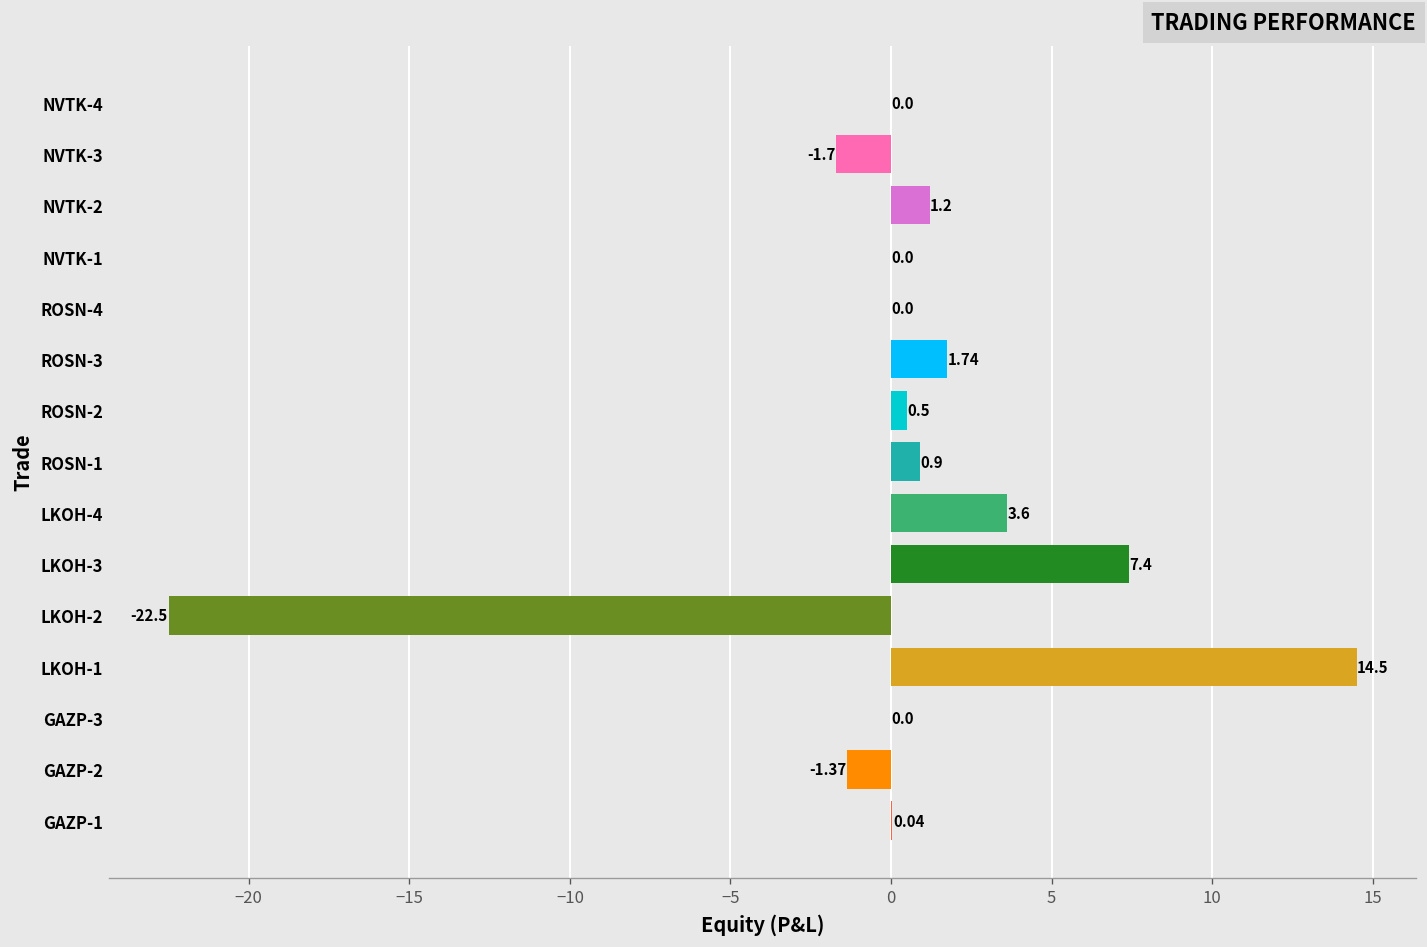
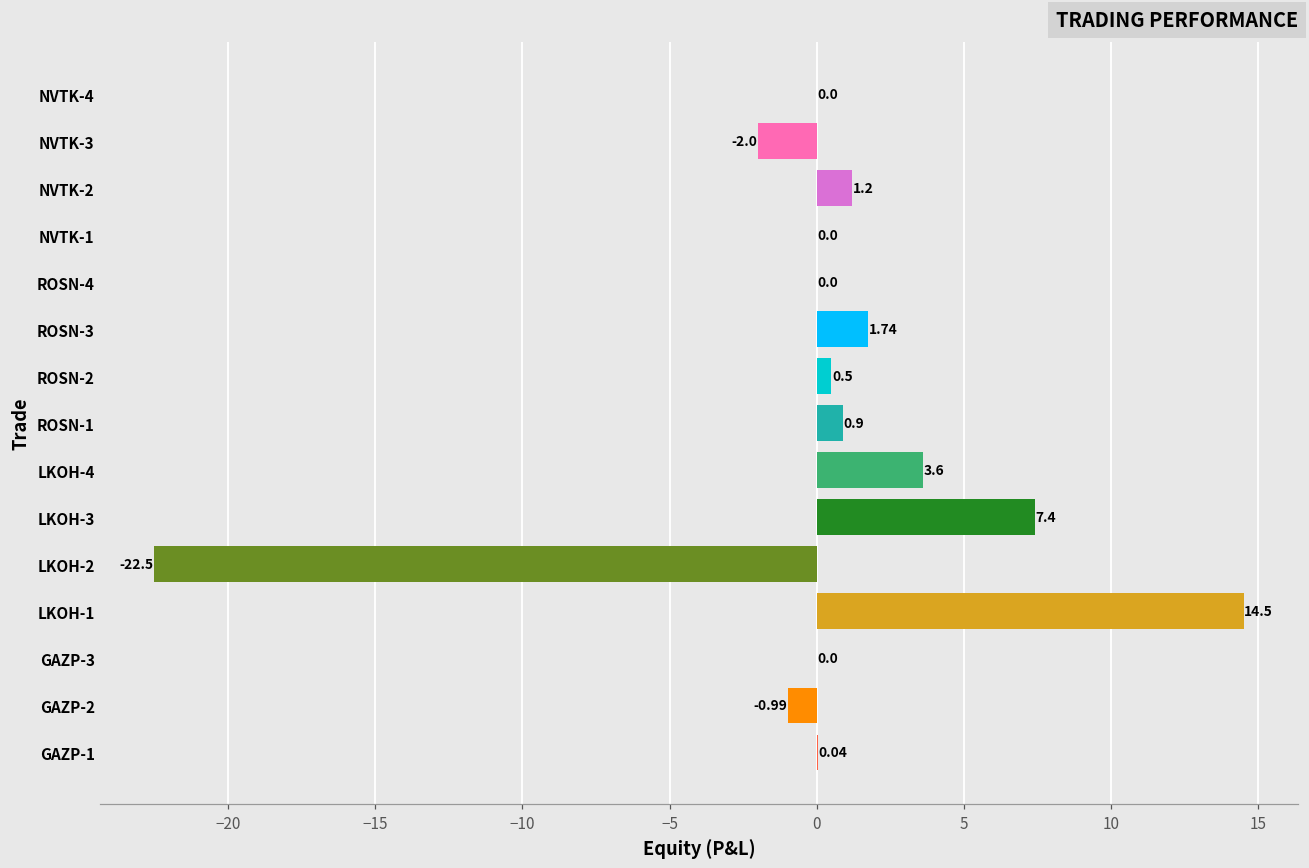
NVTK-3: -1.7 -> -2.0
GAZP-2: -1.37 -> -0.99
